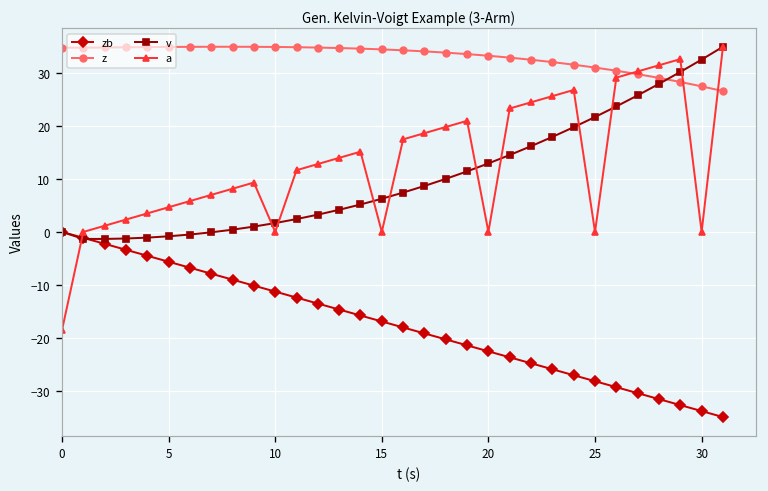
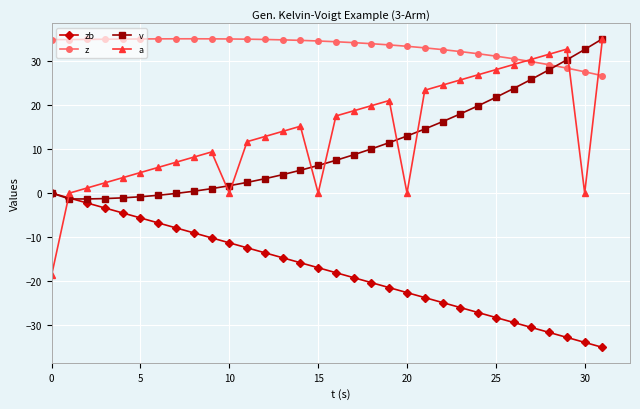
a, 25: 0 -> 28
